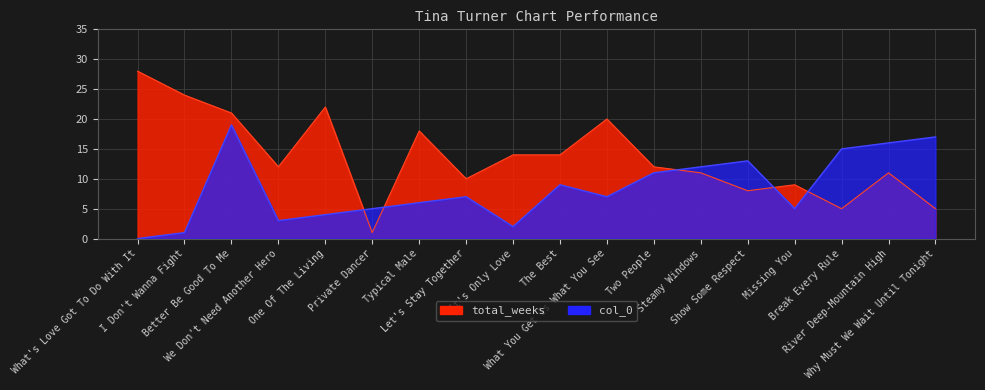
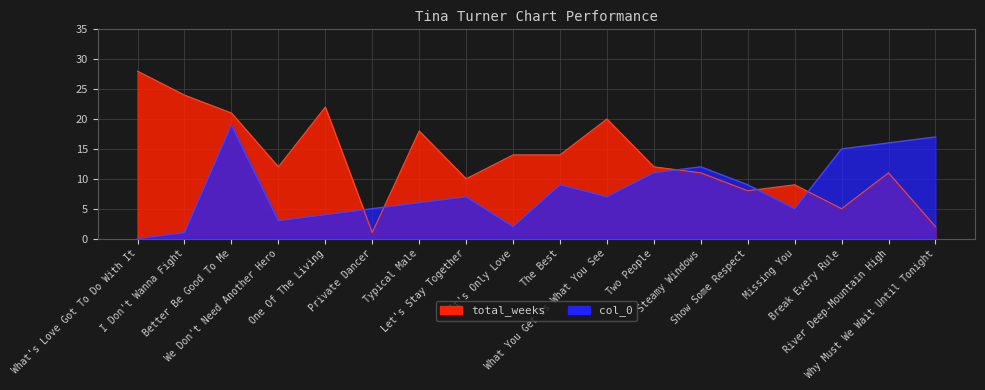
col_0, Show Some Respect: 13 -> 9
total_weeks, Why Must We Wait Until Tonight: 5 -> 2
